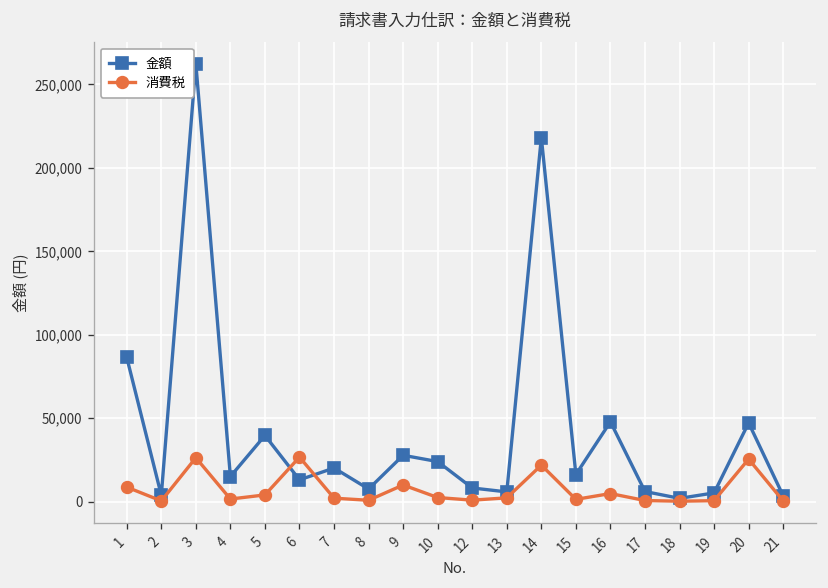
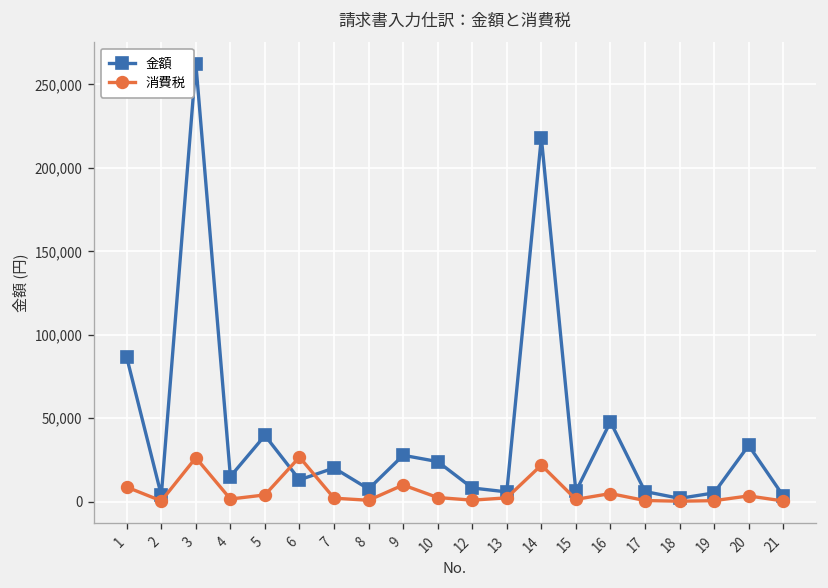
金額, 15: 16,000 -> 6,000
金額, 20: 47,000 -> 34,000
消費税, 20: 25,000 -> 3,000
